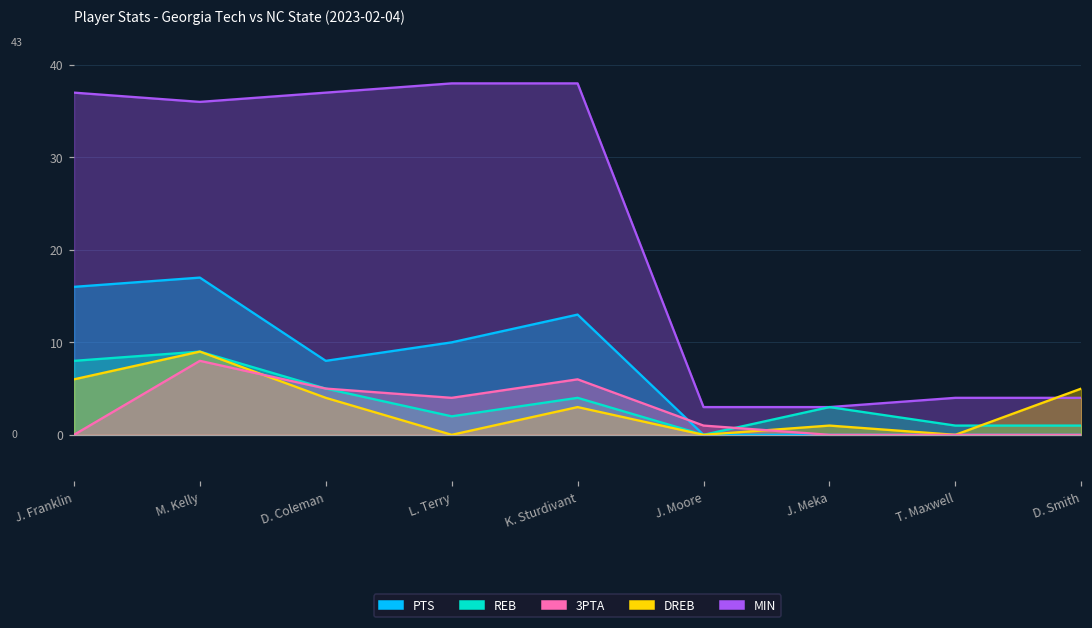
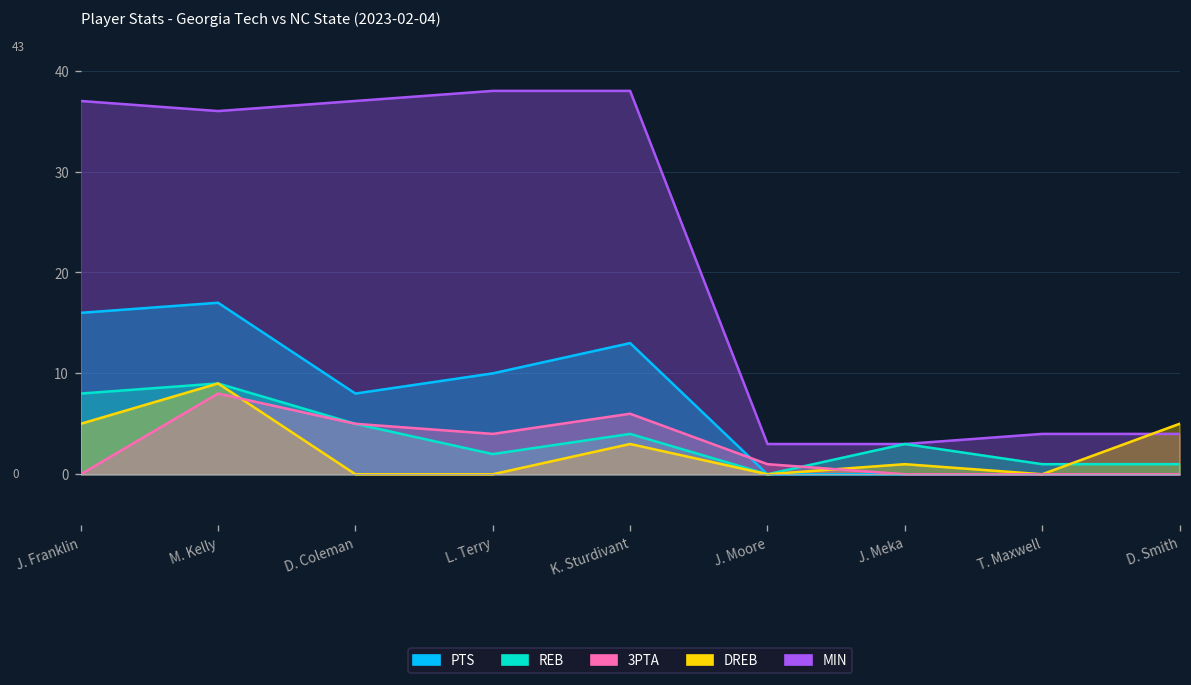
DREB, J. Franklin: 6 -> 5
DREB, D. Coleman: 4 -> 0
